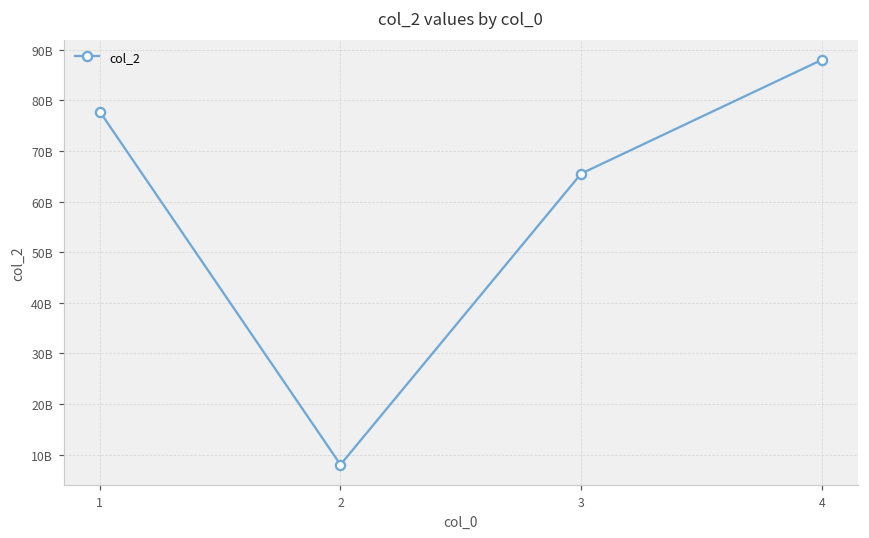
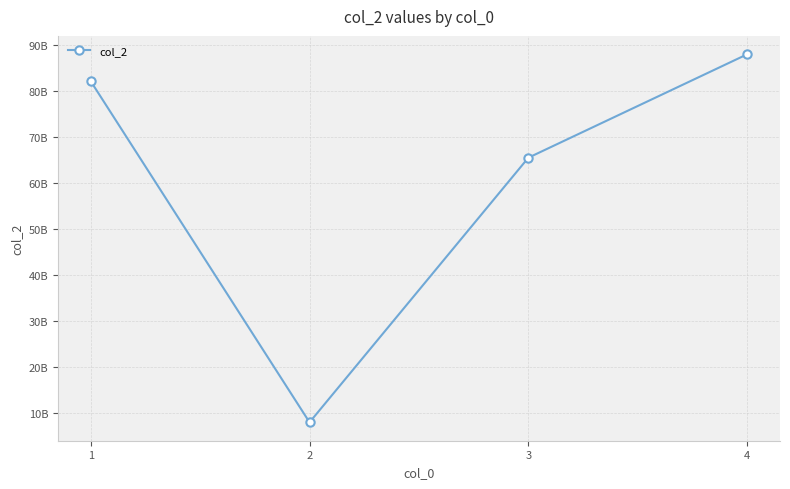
1: 78000000000 -> 82000000000
